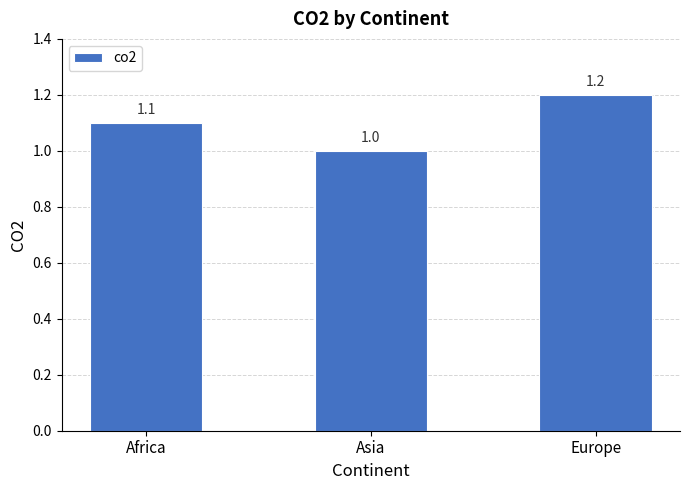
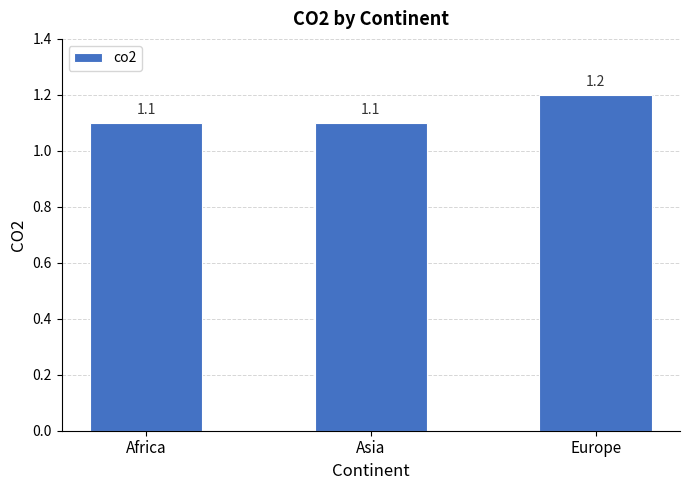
Asia: 1.0 -> 1.1
